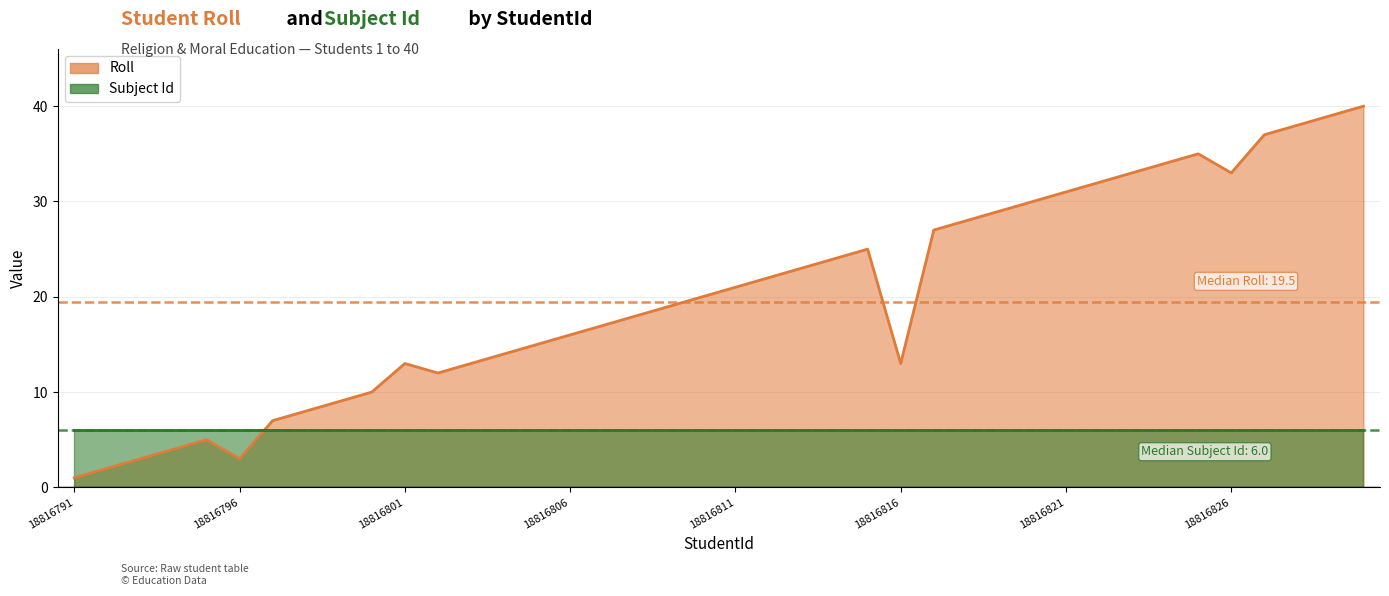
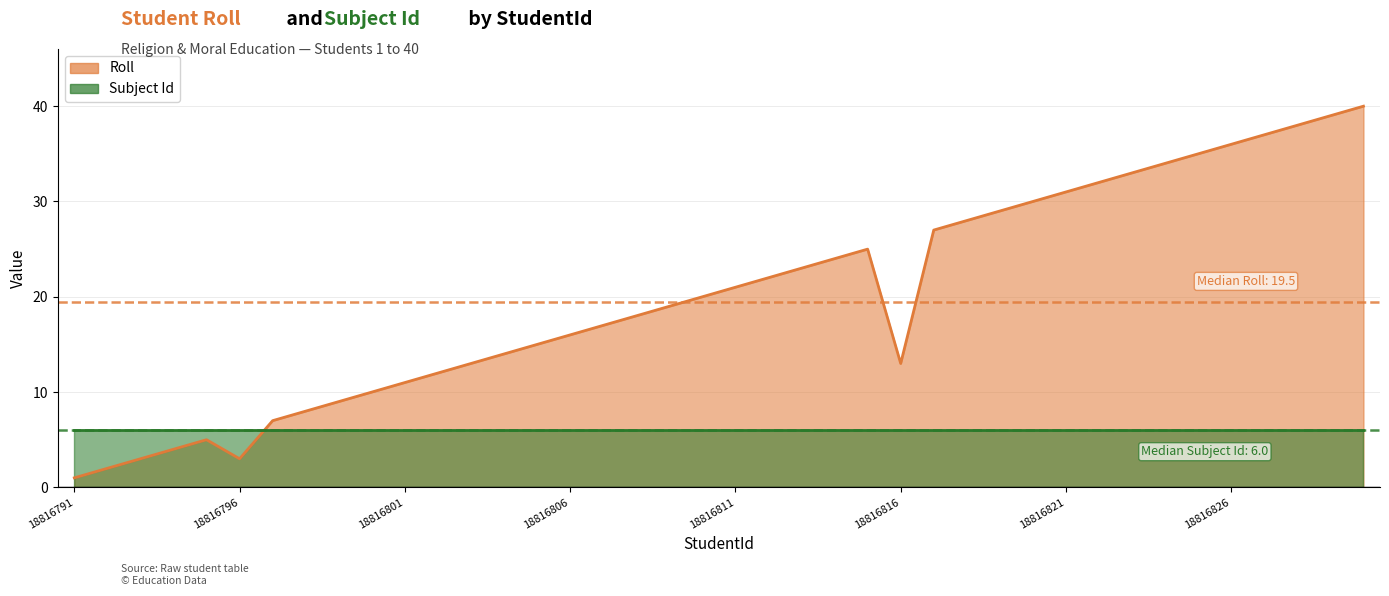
Roll, 18816801: 13 -> 11
Roll, 18816826: 33 -> 36
